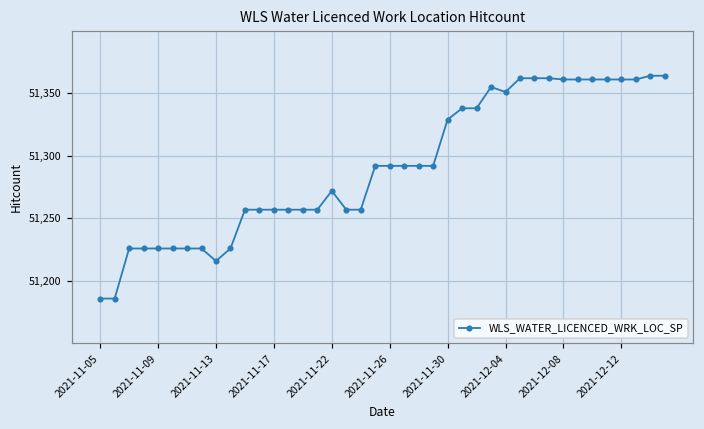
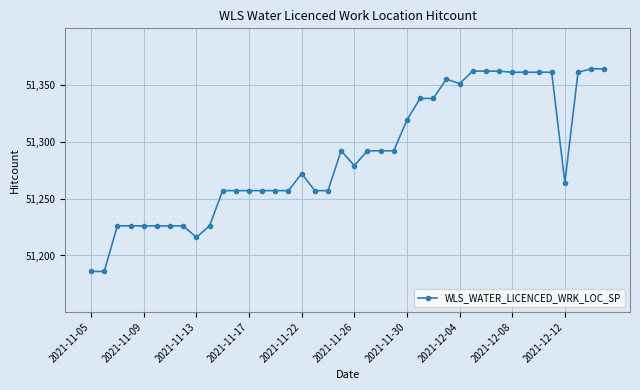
2021-11-26: 51,292 -> 51,279
2021-11-30: 51,329 -> 51,319
2021-12-12: 51,361 -> 51,264
